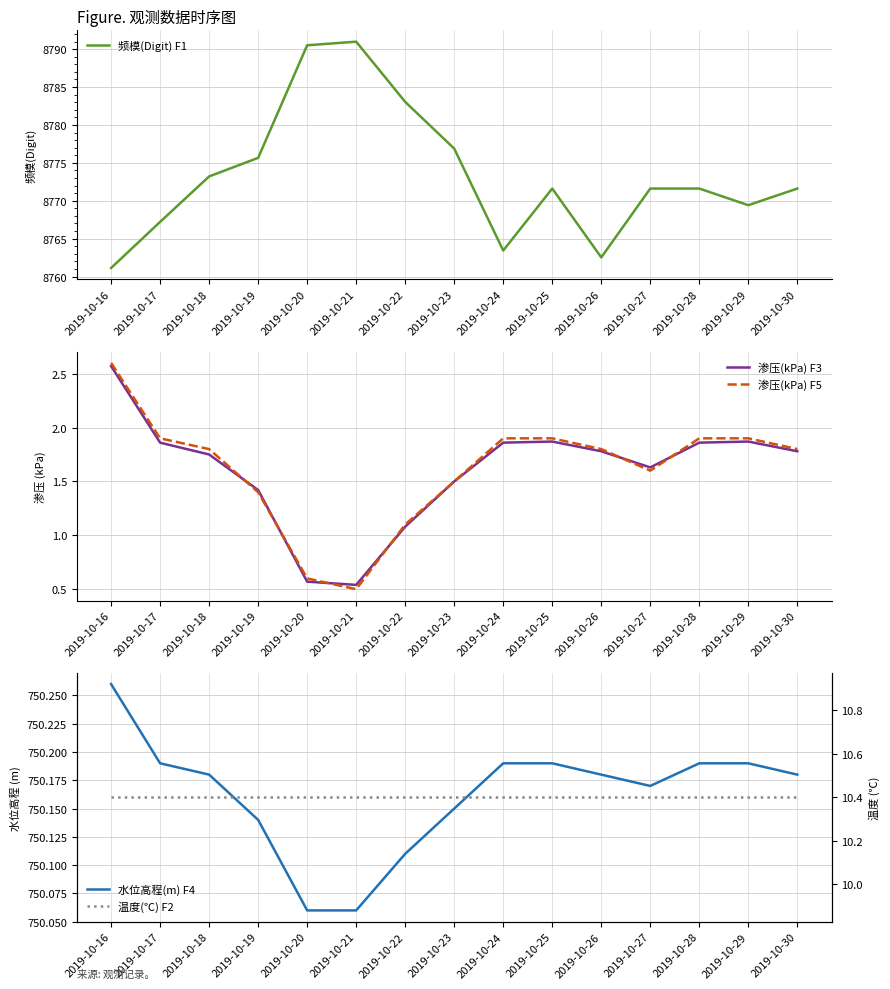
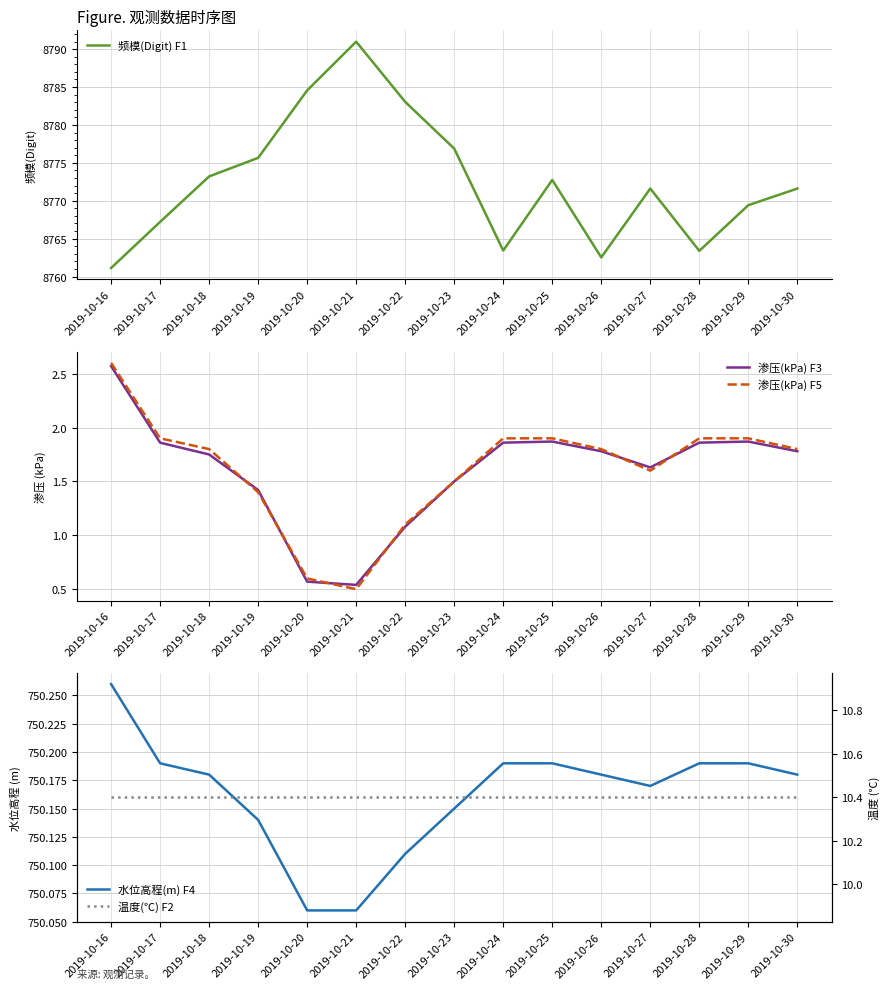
Figure. 观测数据时序图, 2019-10-20: 8791 -> 8785
Figure. 观测数据时序图, 2019-10-25: 8772 -> 8773
Figure. 观测数据时序图, 2019-10-28: 8772 -> 8763
